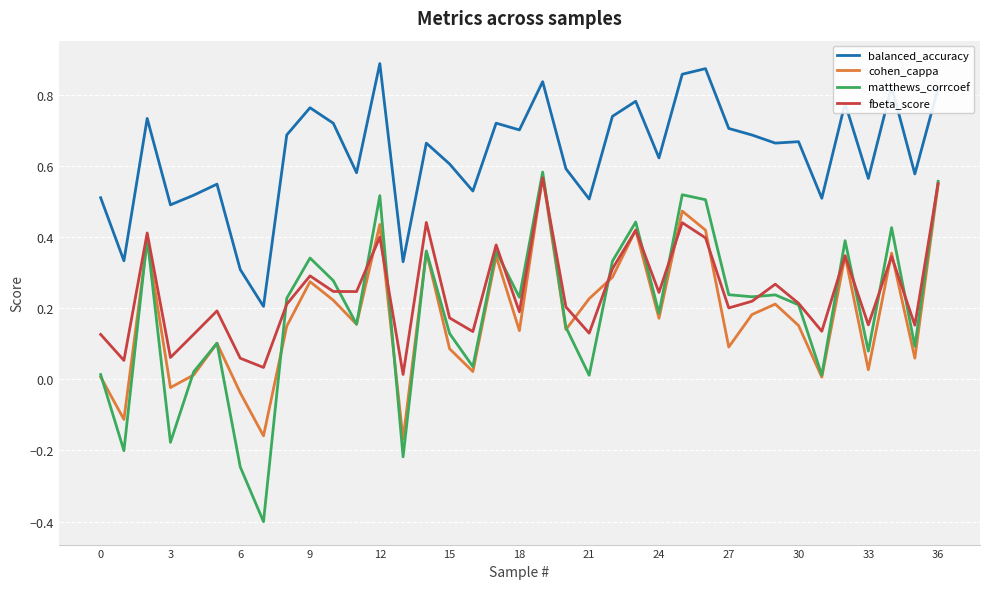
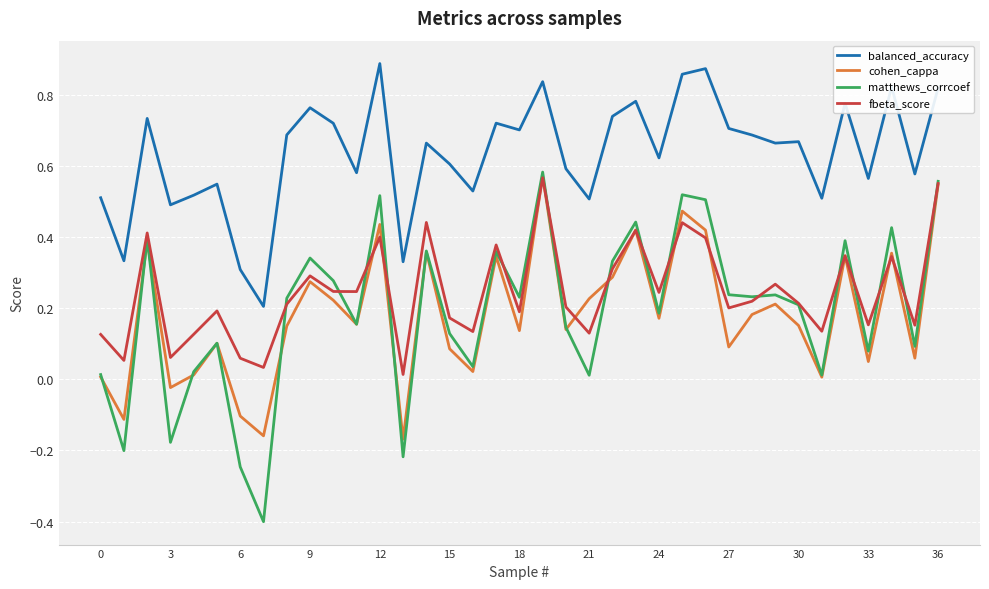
cohen_cappa, 6: -0.04 -> -0.10
cohen_cappa, 33: 0.03 -> 0.05
